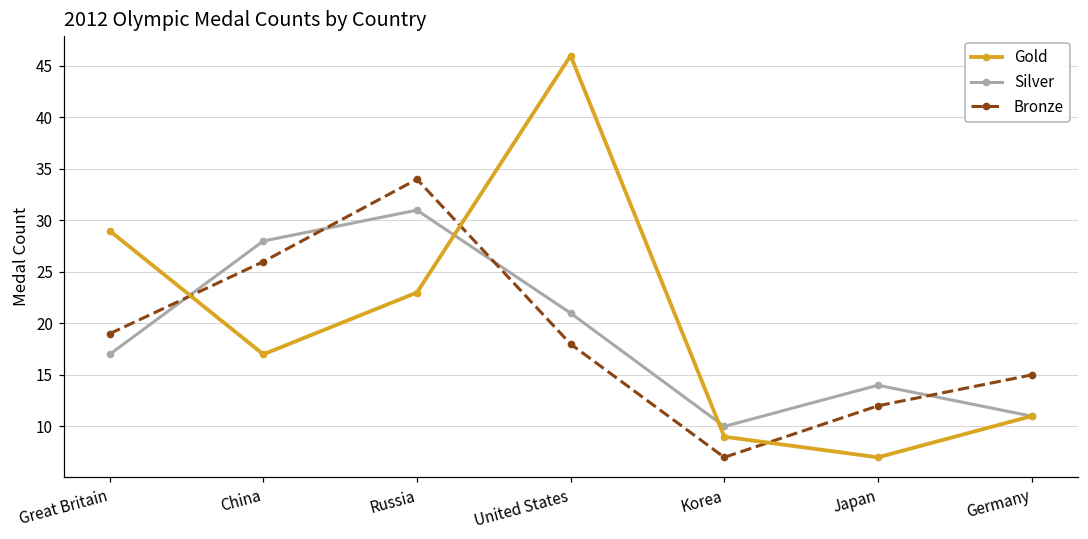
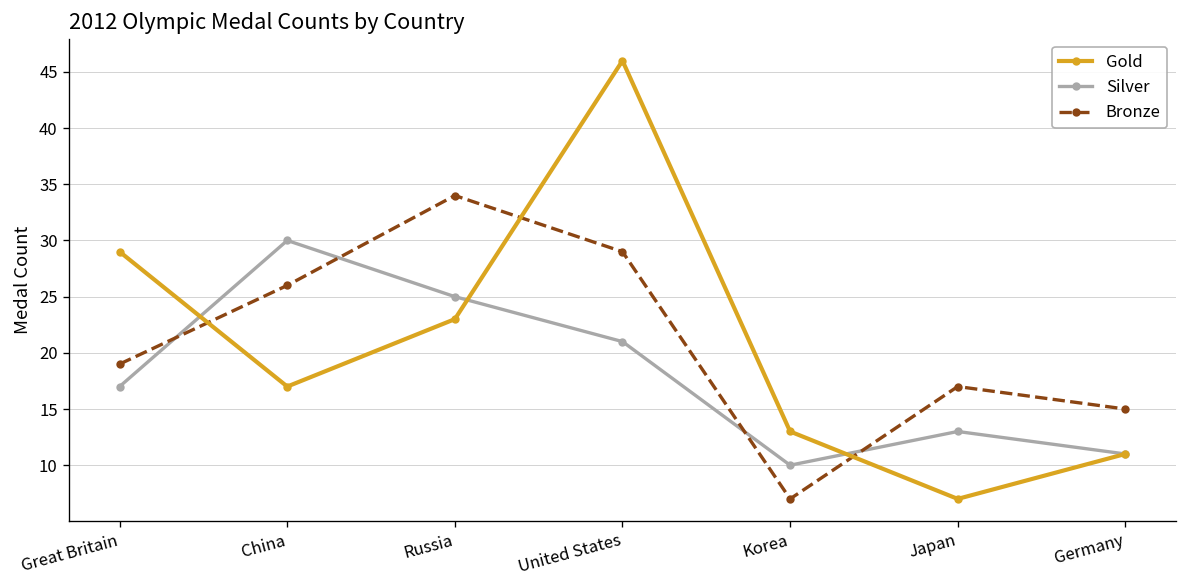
Silver, China: 28 -> 30
Silver, Russia: 31 -> 25
Bronze, United States: 18 -> 29
Gold, Korea: 9 -> 13
Silver, Japan: 14 -> 13
Bronze, Japan: 12 -> 17
